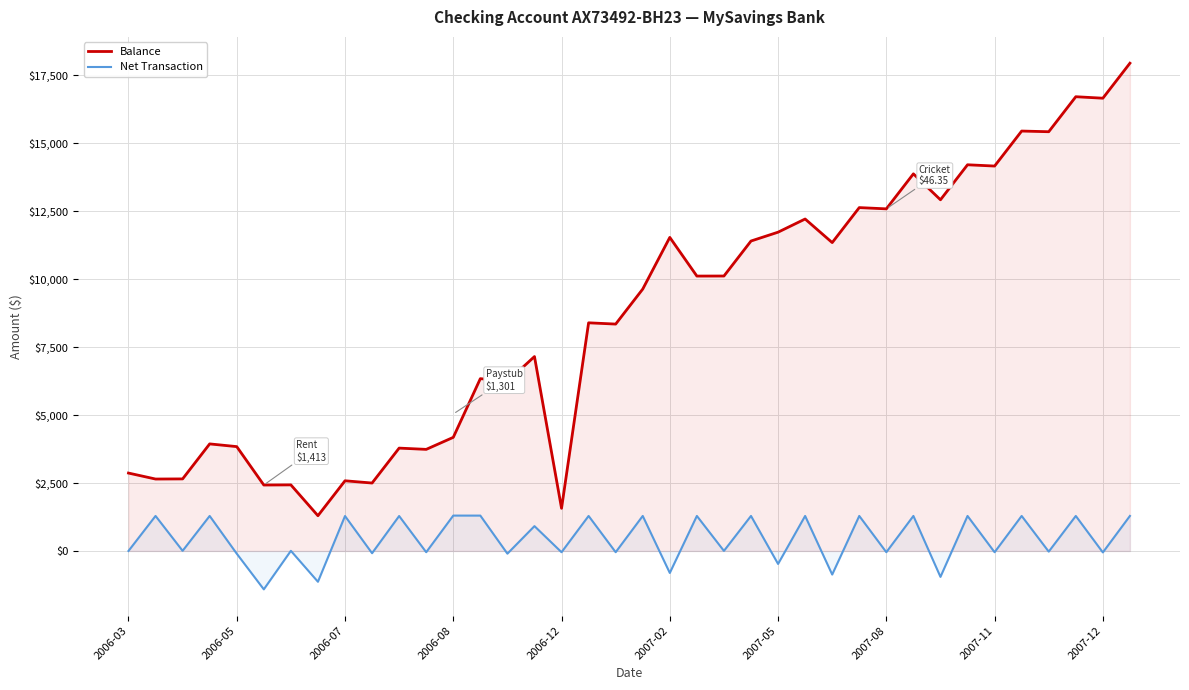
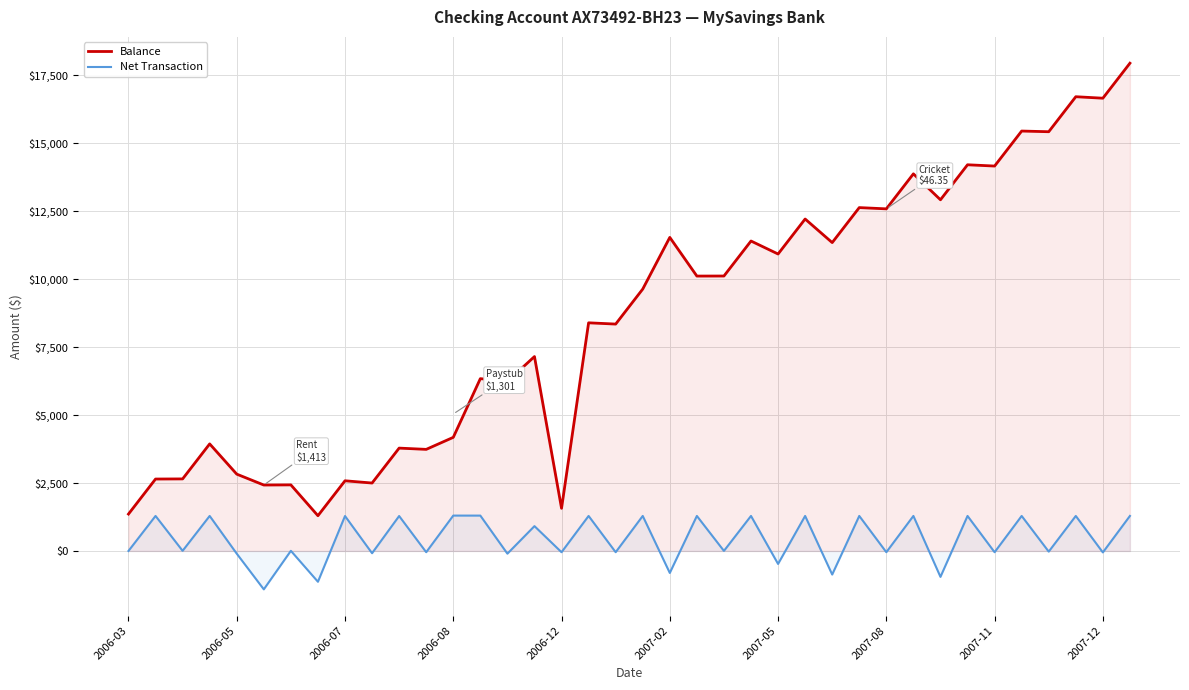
Balance, 2006-03: $2,900 -> $1,400
Balance, 2006-05: $3,800 -> $2,800
Balance, 2007-05: $11,700 -> $10,900
